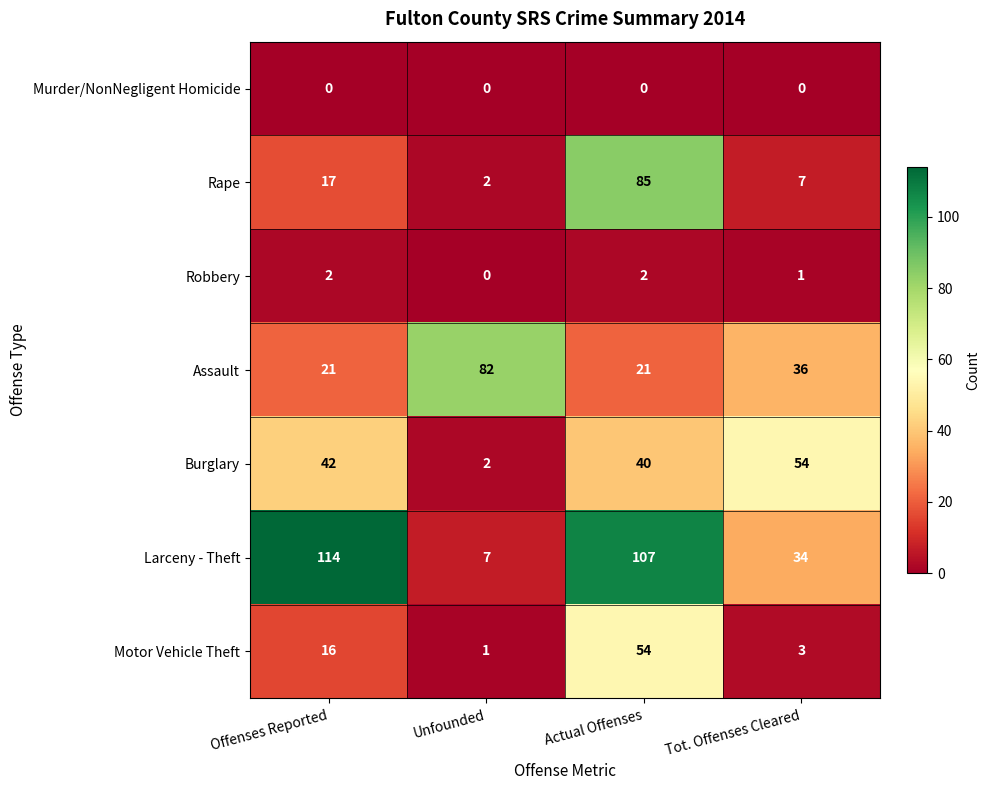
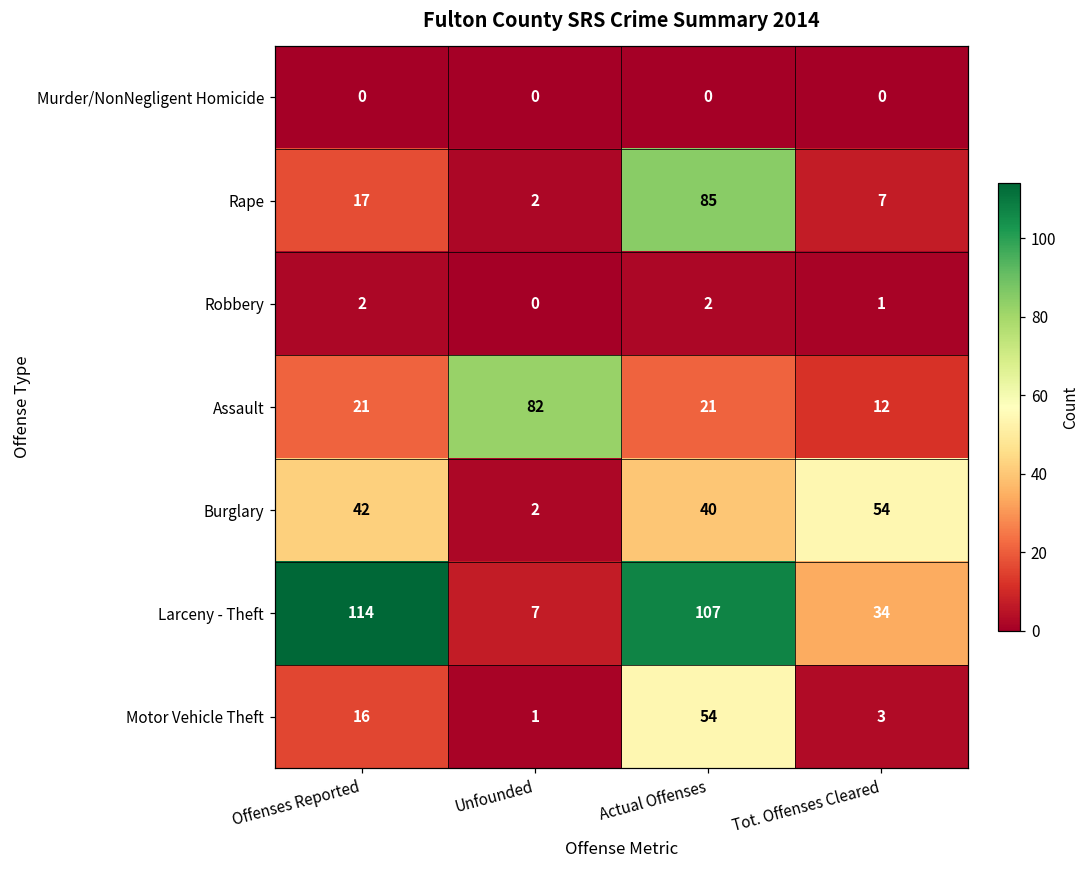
Assault, Tot. Offenses Cleared: 36 -> 12
